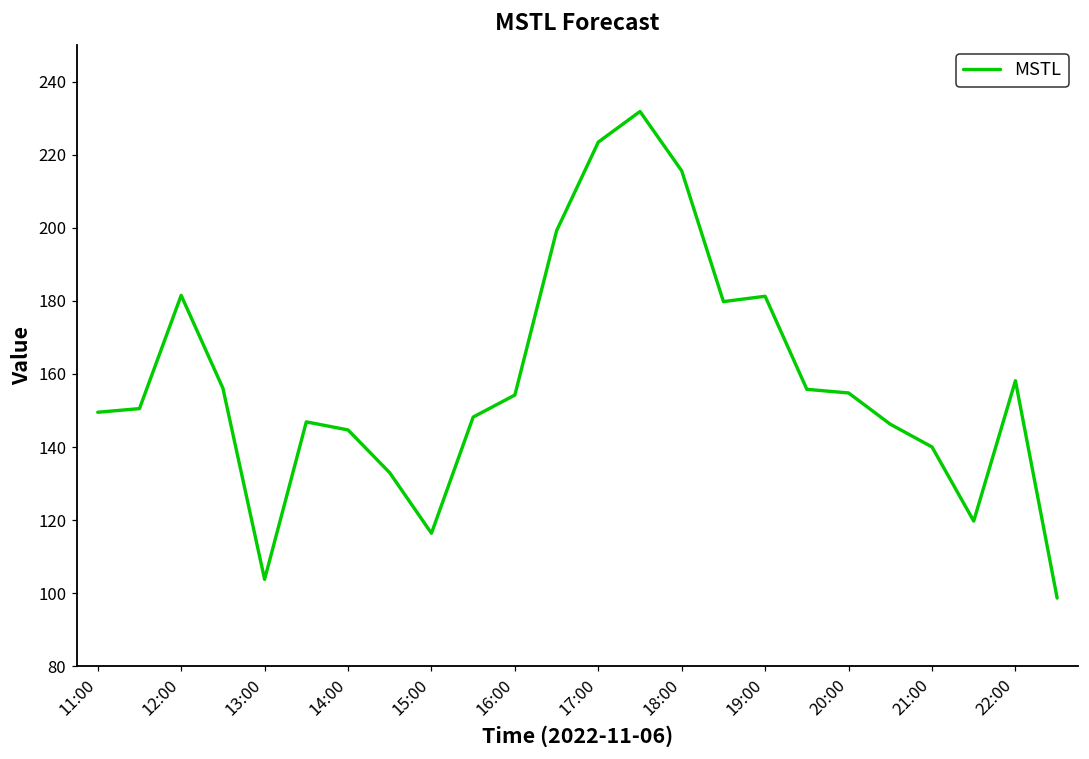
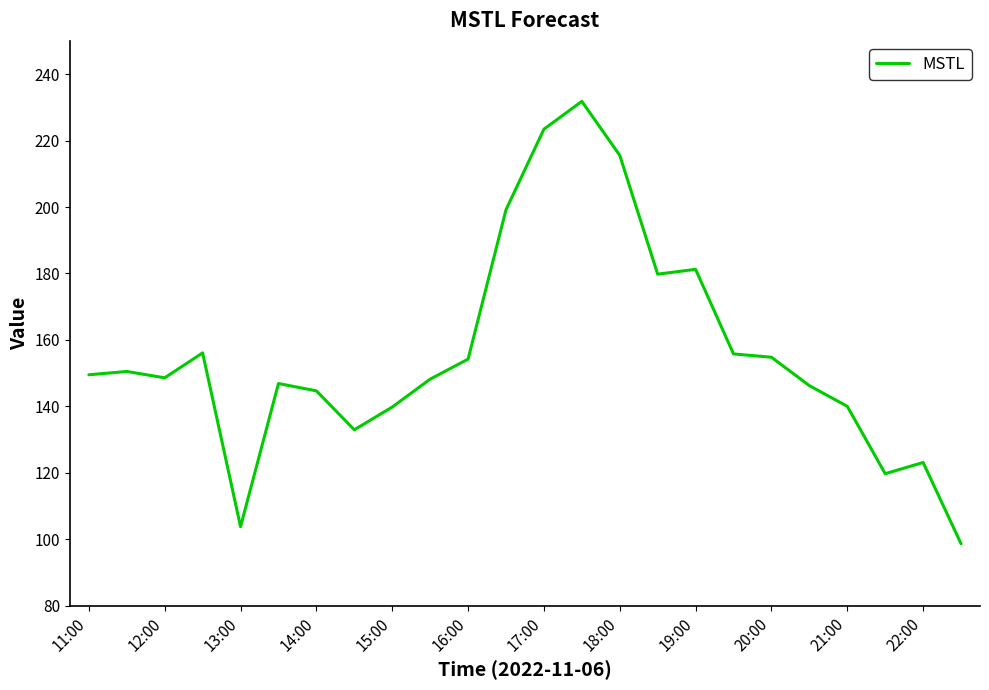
12:00: 181 -> 149
15:00: 116 -> 140
22:00: 158 -> 123
